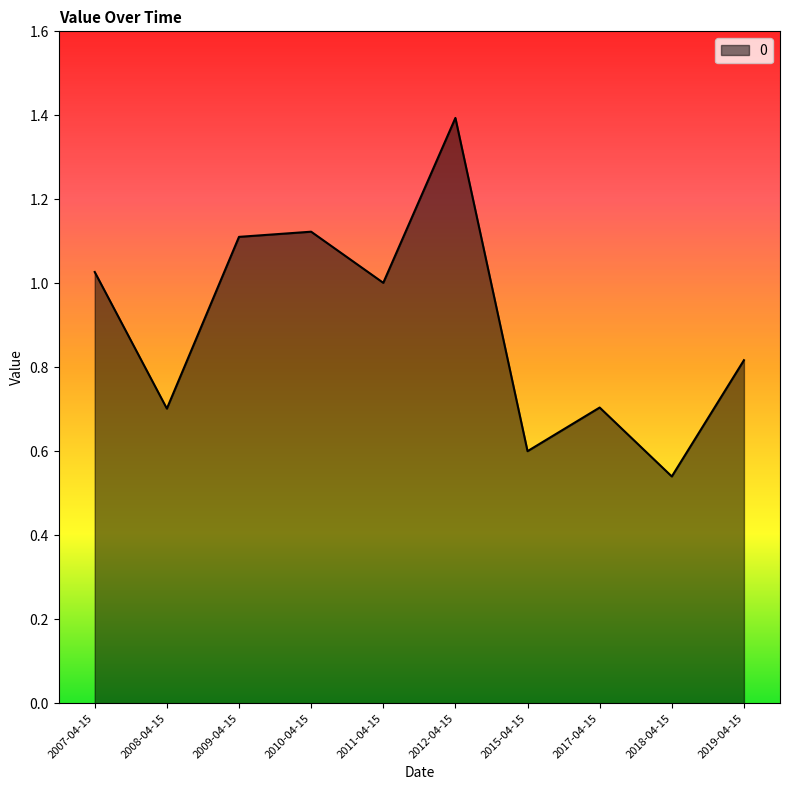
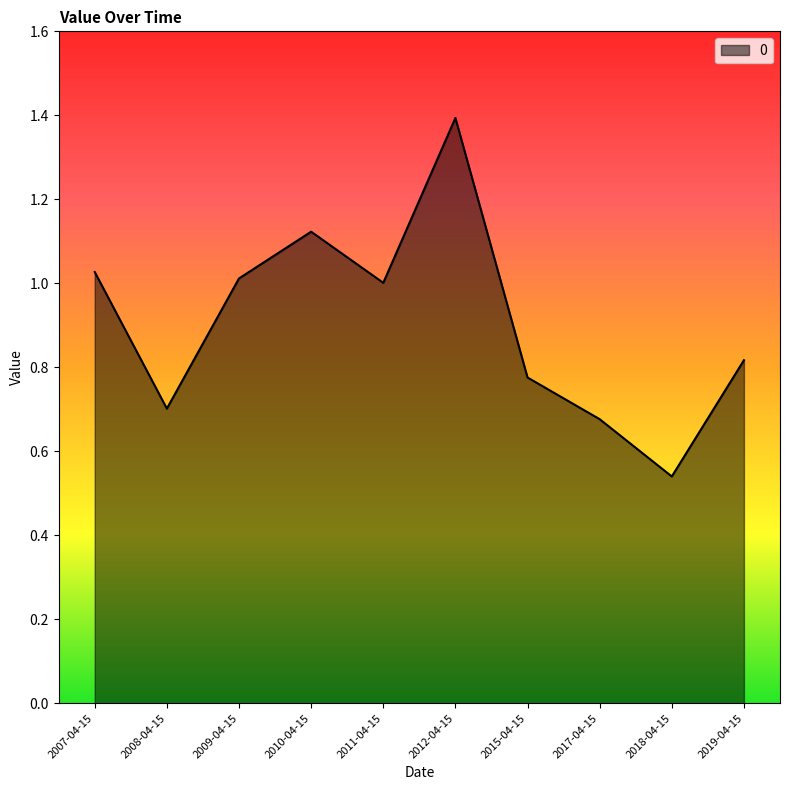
2009-04-15: 1.11 -> 1.01
2015-04-15: 0.60 -> 0.78
2017-04-15: 0.70 -> 0.68
